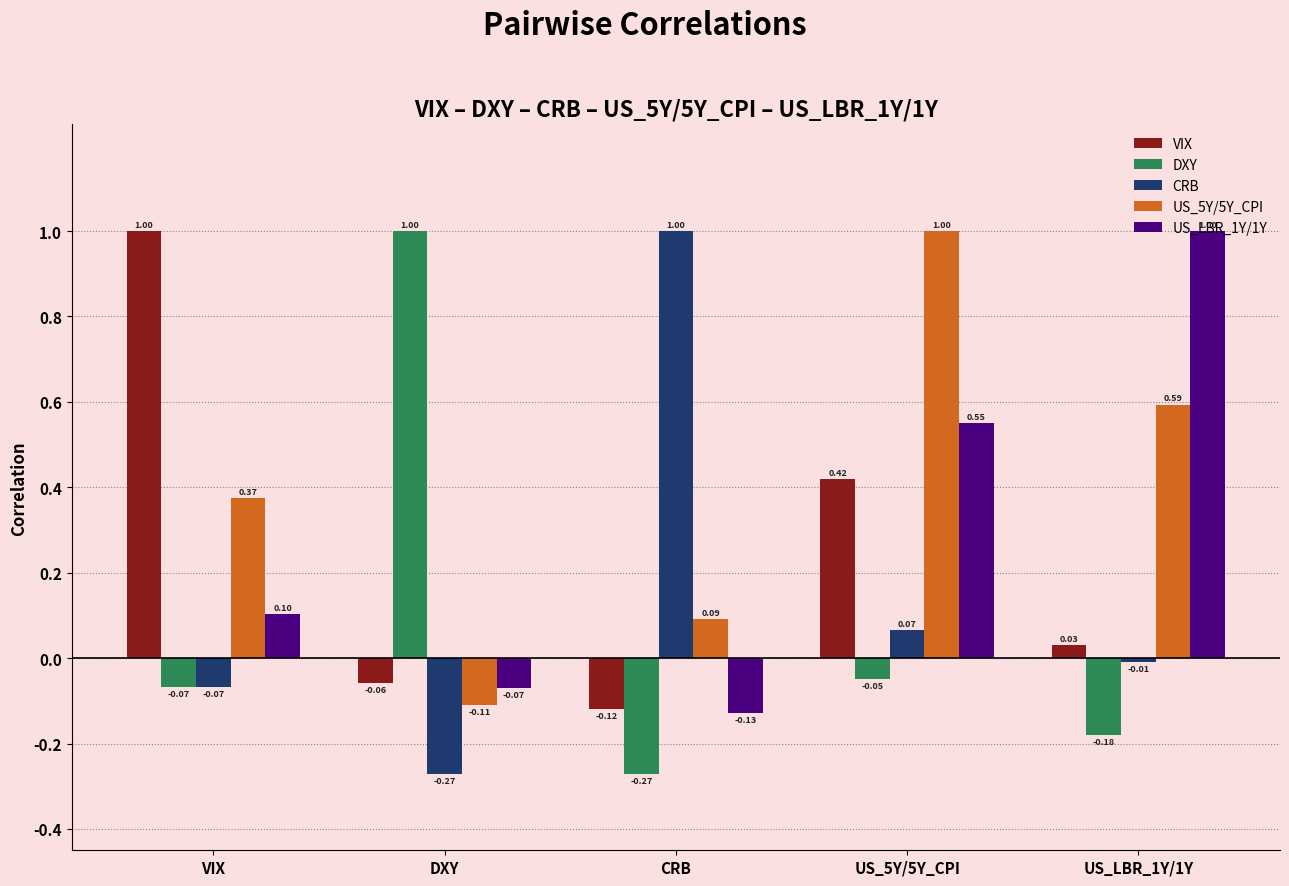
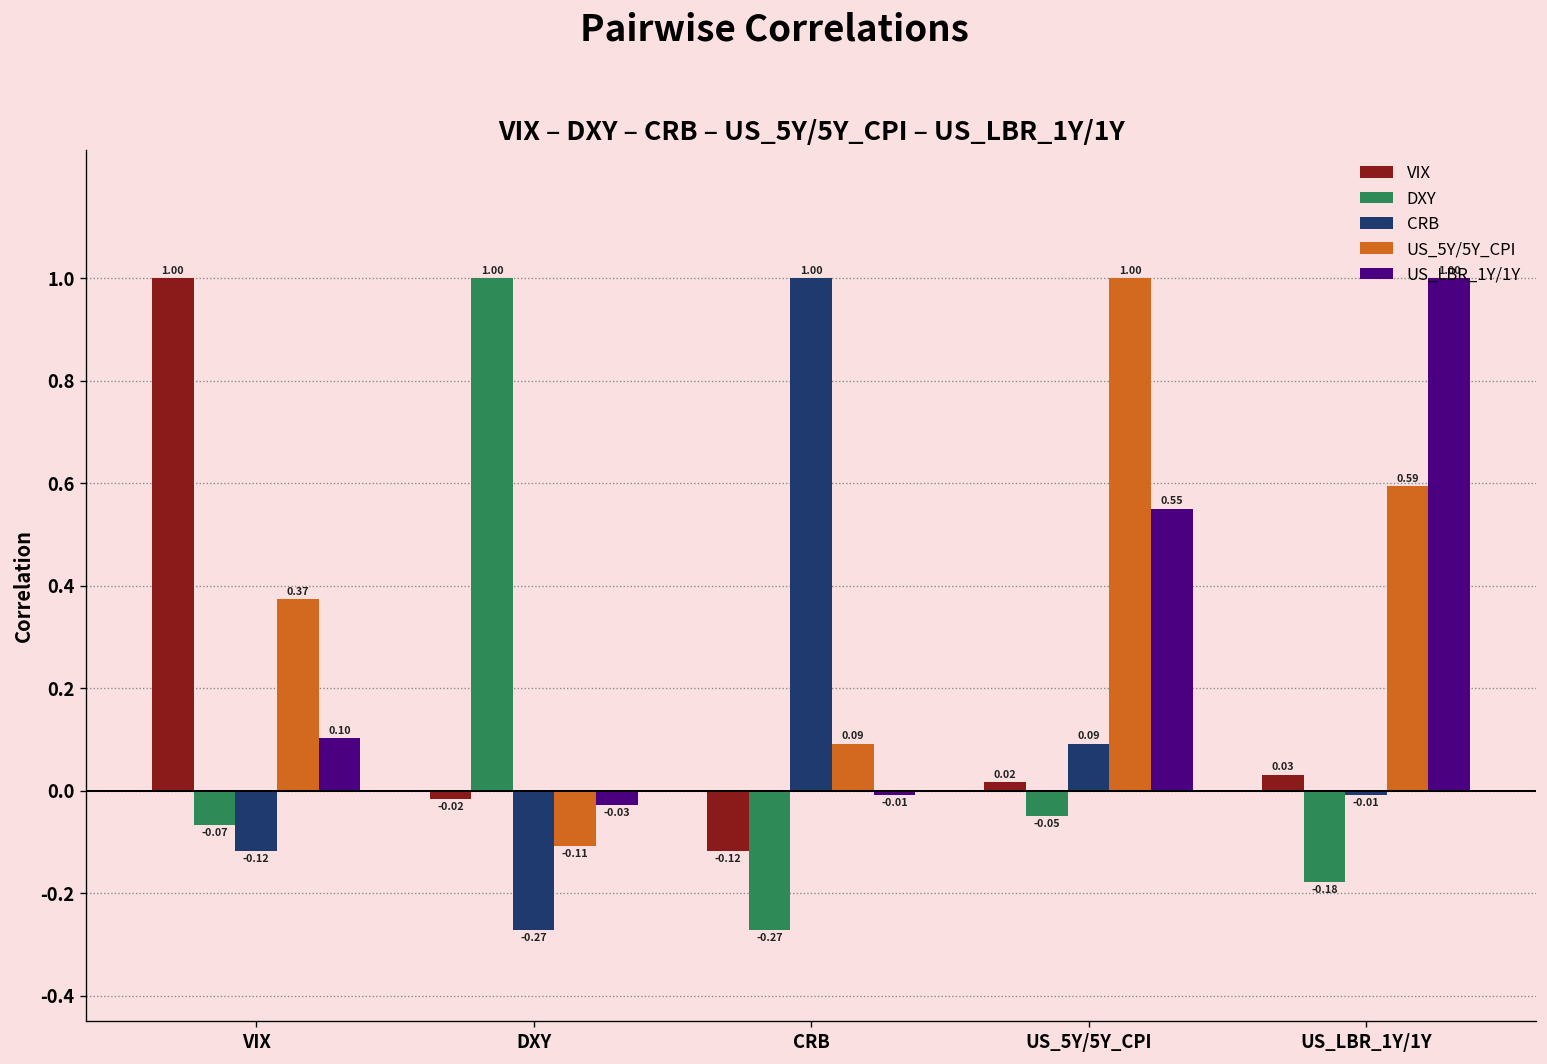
CRB, VIX: -0.07 -> -0.12
VIX, DXY: -0.06 -> -0.02
US_LBR_1Y/1Y, DXY: -0.07 -> -0.03
US_LBR_1Y/1Y, CRB: -0.13 -> -0.01
VIX, US_5Y/5Y_CPI: 0.42 -> 0.02
CRB, US_5Y/5Y_CPI: 0.07 -> 0.09
